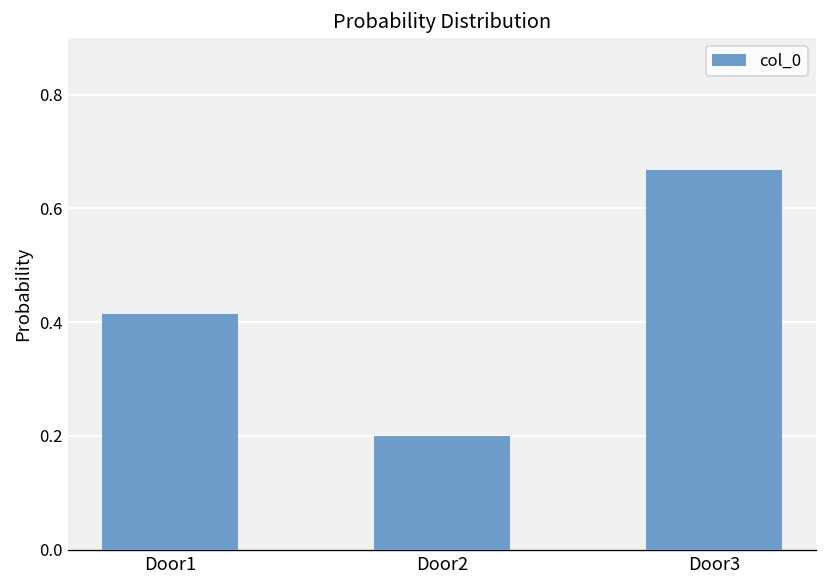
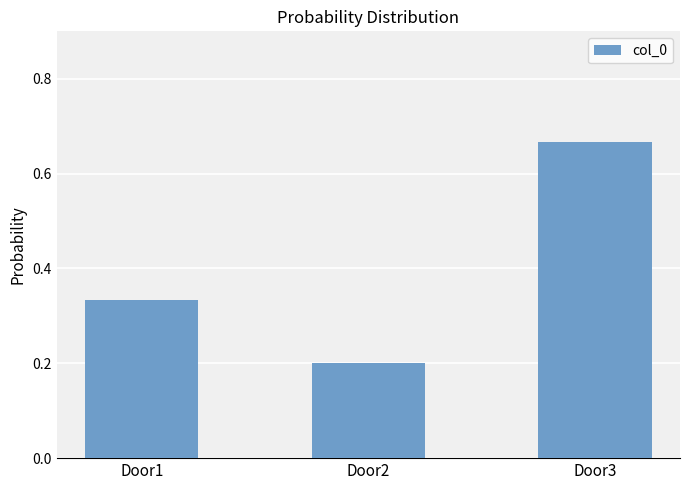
Door1: 0.41 -> 0.33
